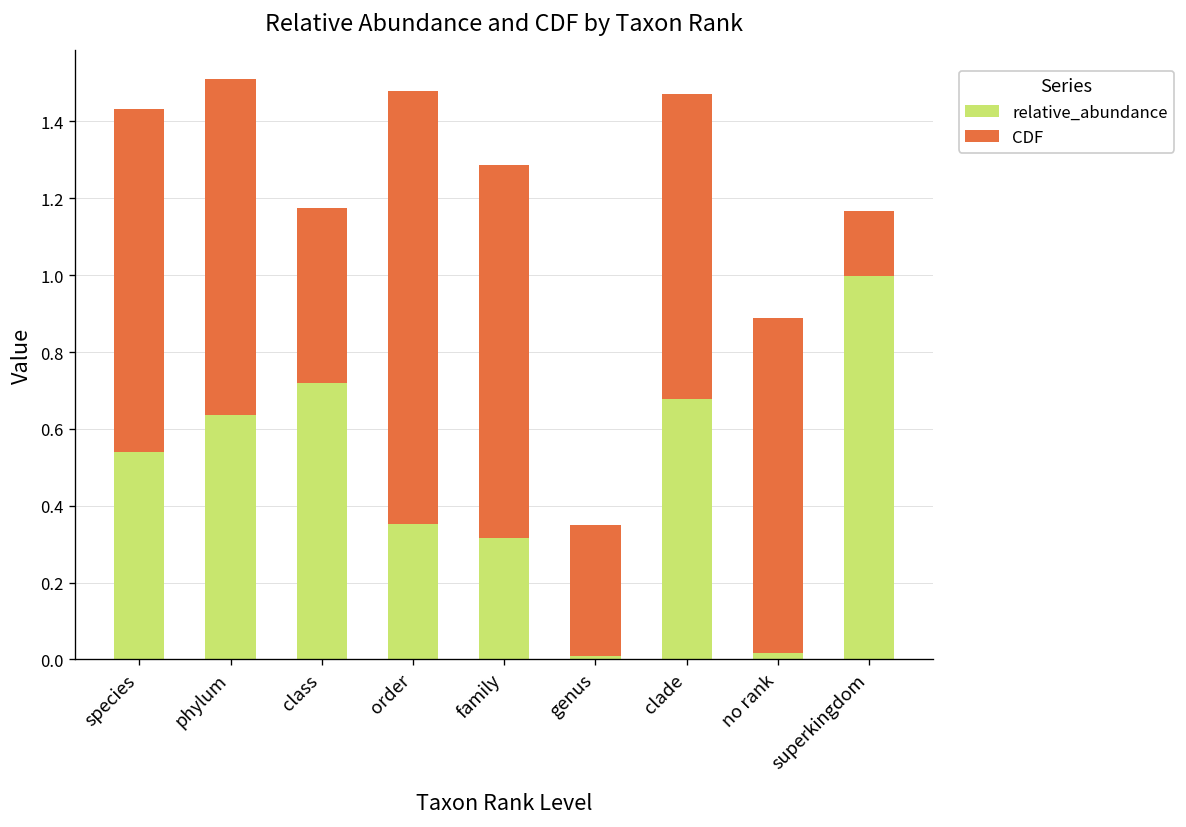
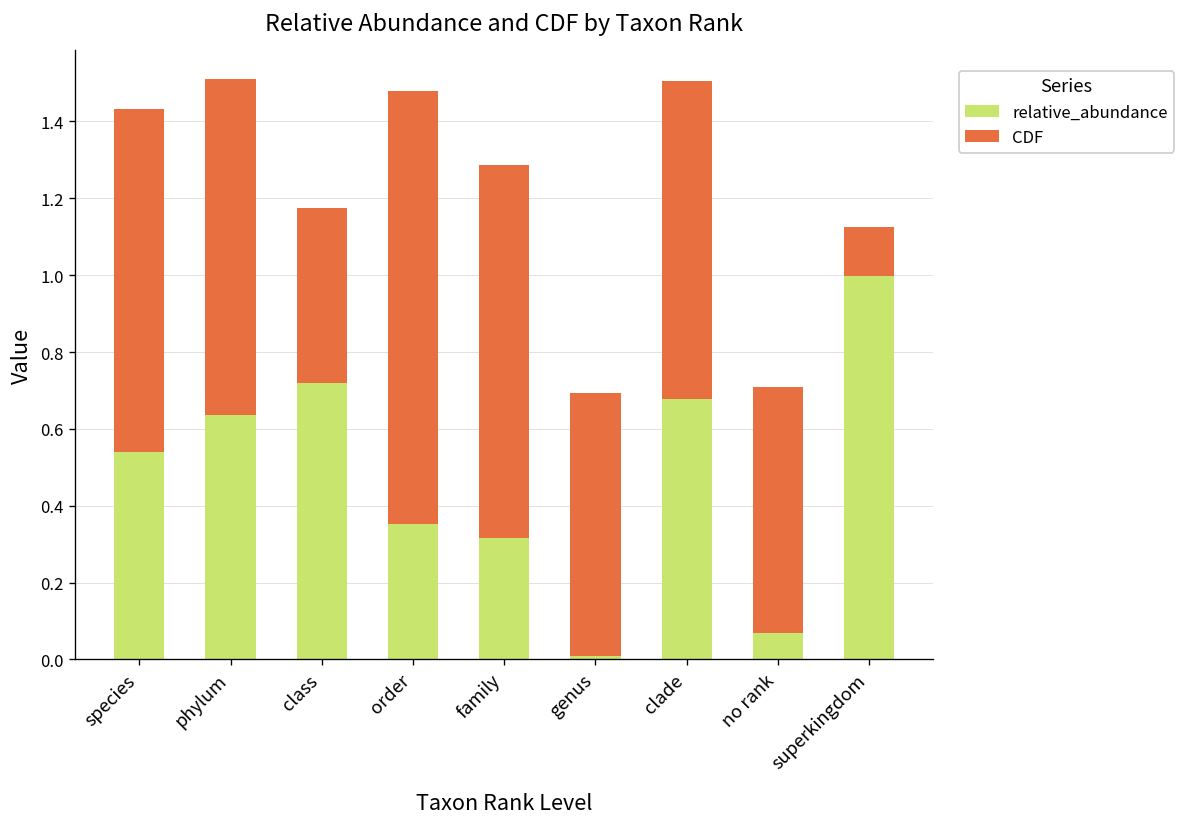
CDF, genus: 0.34 -> 0.68
CDF, clade: 0.79 -> 0.83
relative_abundance, no rank: 0.02 -> 0.07
CDF, no rank: 0.87 -> 0.64
CDF, superkingdom: 0.17 -> 0.13
